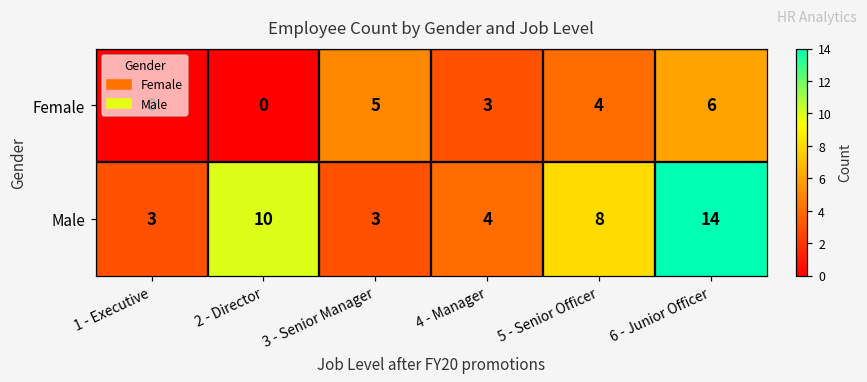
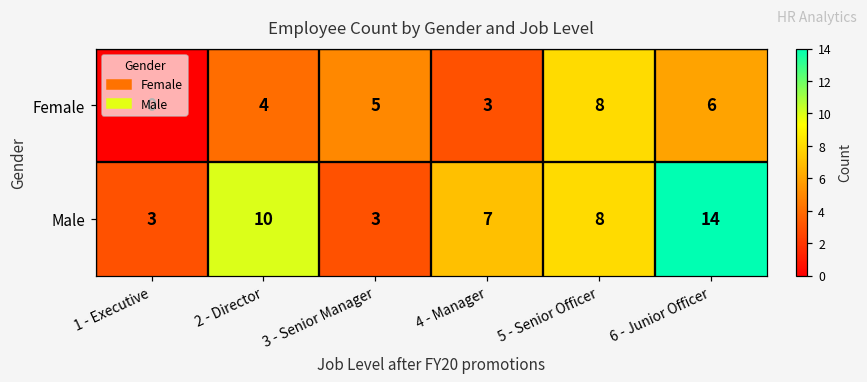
Female, 2 - Director: 0 -> 4
Female, 5 - Senior Officer: 4 -> 8
Male, 4 - Manager: 4 -> 7
